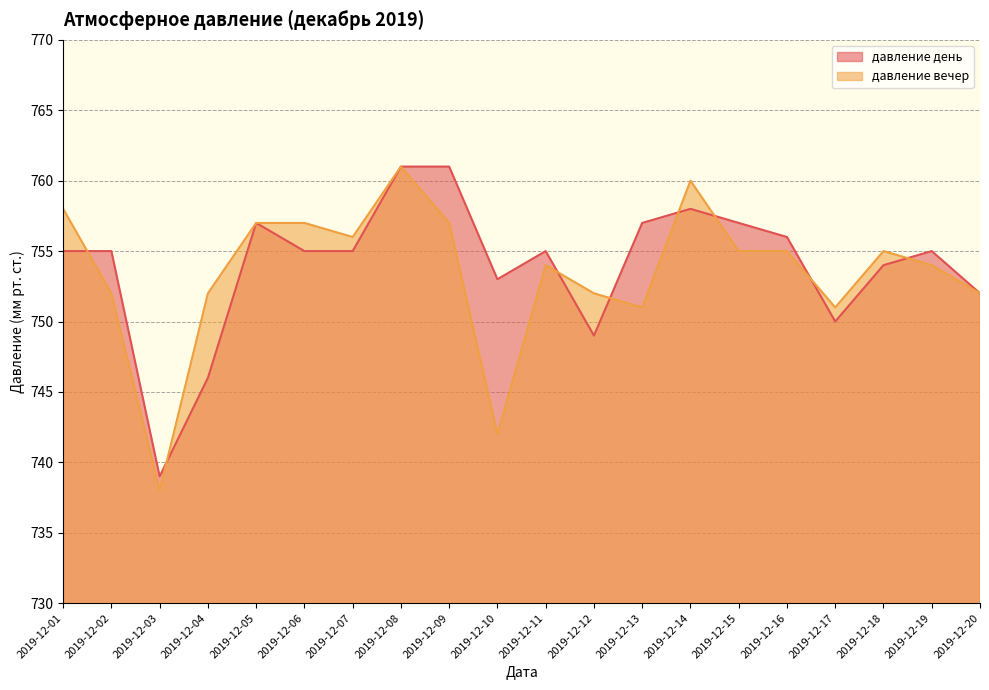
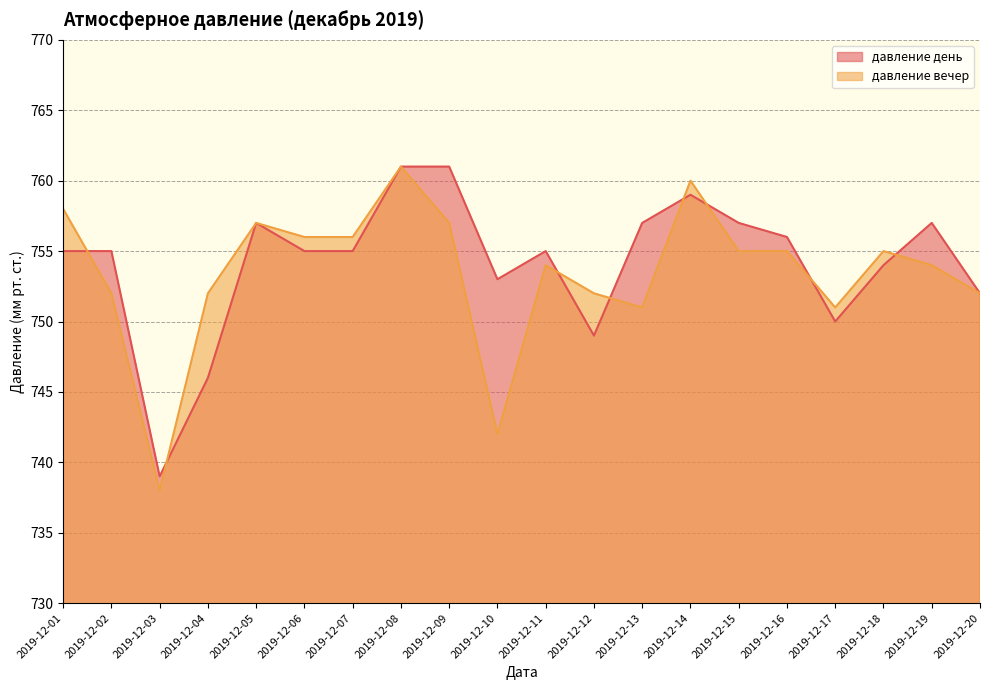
давление вечер, 2019-12-06: 757 -> 756
давление день, 2019-12-14: 758 -> 759
давление день, 2019-12-19: 755 -> 757
